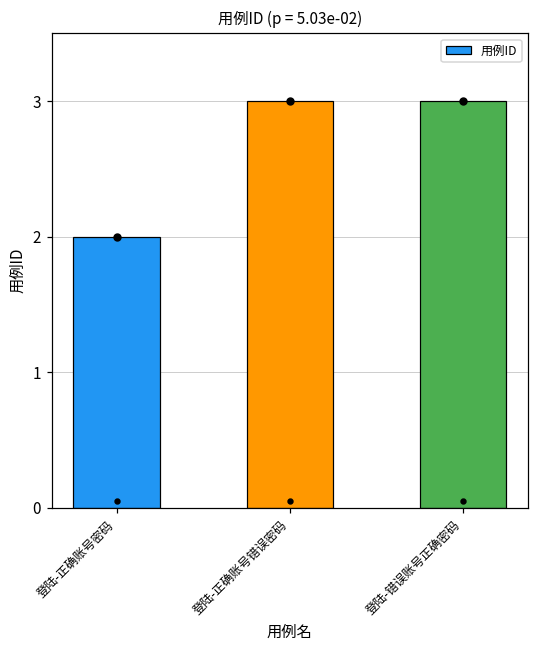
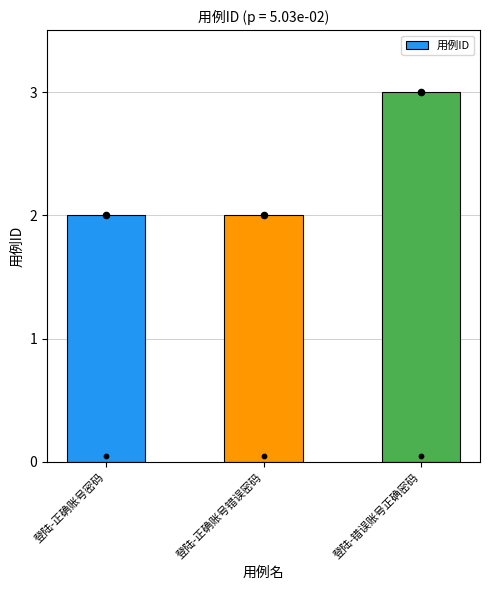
用例ID, 登陆-正确账号错误密码: 3 -> 2
